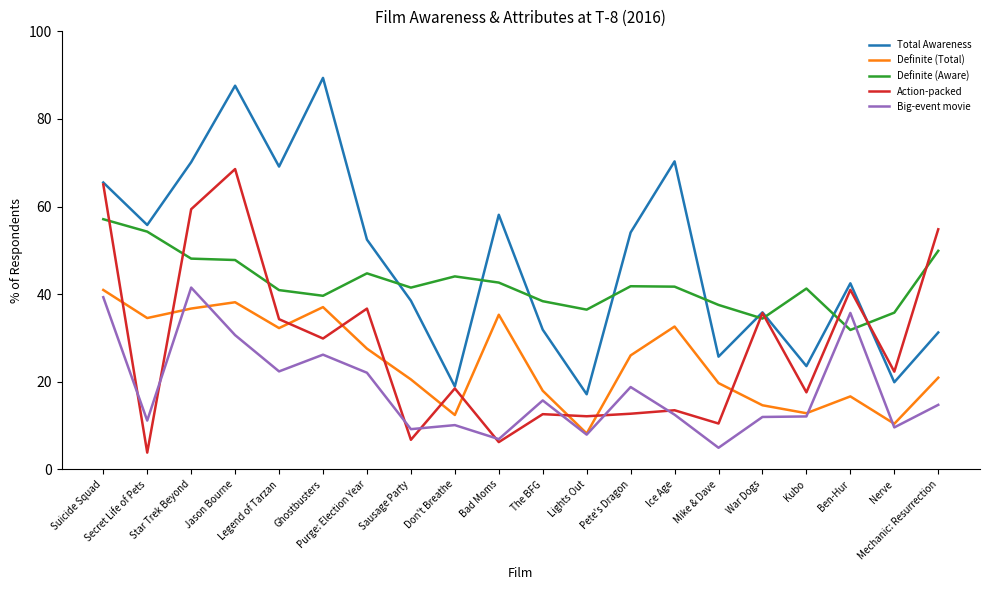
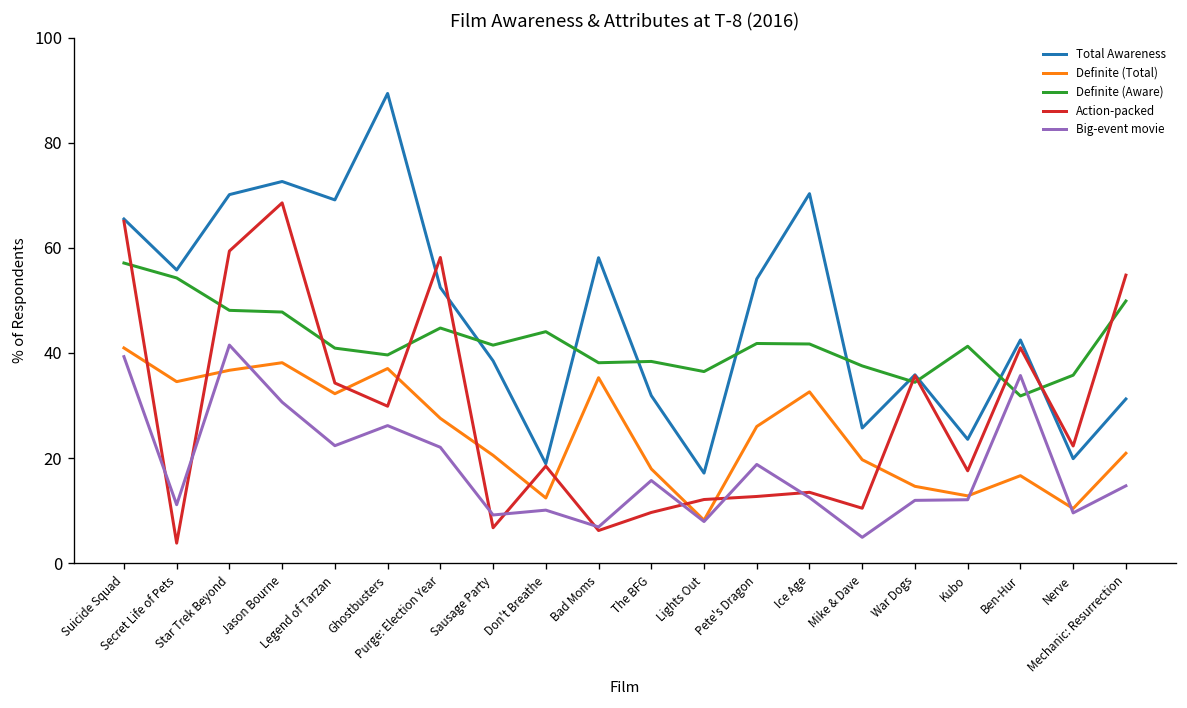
Total Awareness, Jason Bourne: 88 -> 73
Action-packed, Purge: Election Year: 37 -> 58
Definite (Aware), Bad Moms: 43 -> 38
Action-packed, The BFG: 13 -> 10
